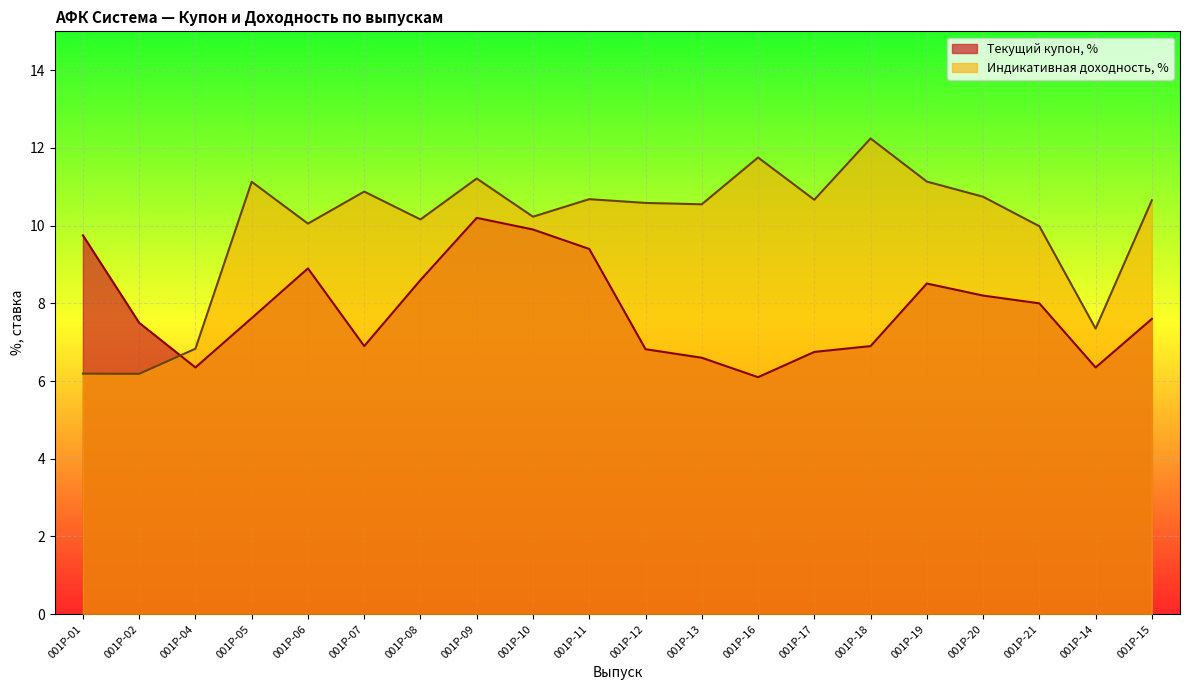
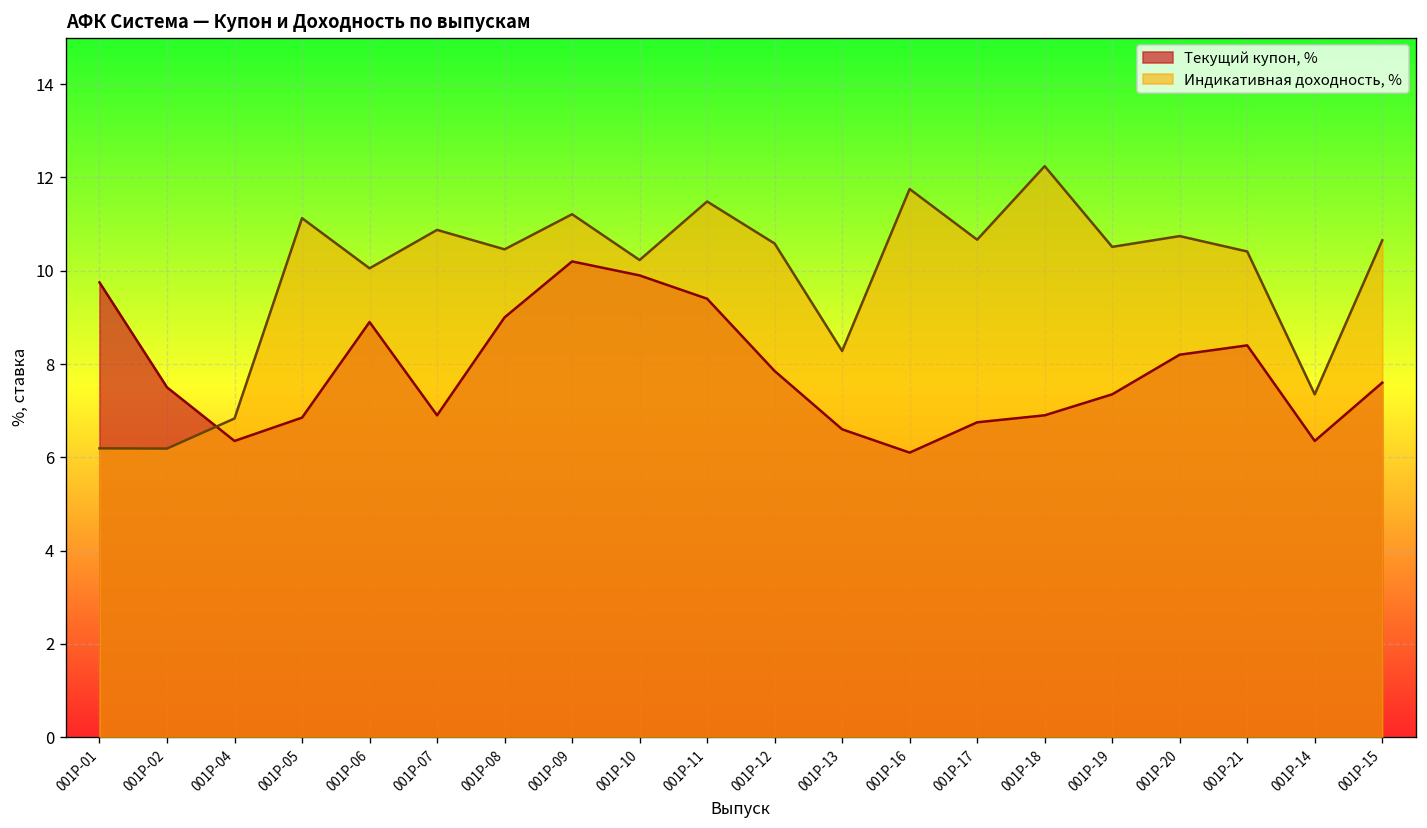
Текущий купон, %, 001P-05: 7.6 -> 6.9
Текущий купон, %, 001P-08: 8.6 -> 9.0
Индикативная доходность, %, 001P-08: 10.2 -> 10.5
Индикативная доходность, %, 001P-11: 10.7 -> 11.5
Текущий купон, %, 001P-12: 6.8 -> 7.9
Индикативная доходность, %, 001P-13: 10.5 -> 8.3
Текущий купон, %, 001P-19: 8.5 -> 7.4
Индикативная доходность, %, 001P-19: 11.1 -> 10.5
Текущий купон, %, 001P-21: 8.0 -> 8.4
Индикативная доходность, %, 001P-21: 10.0 -> 10.4
